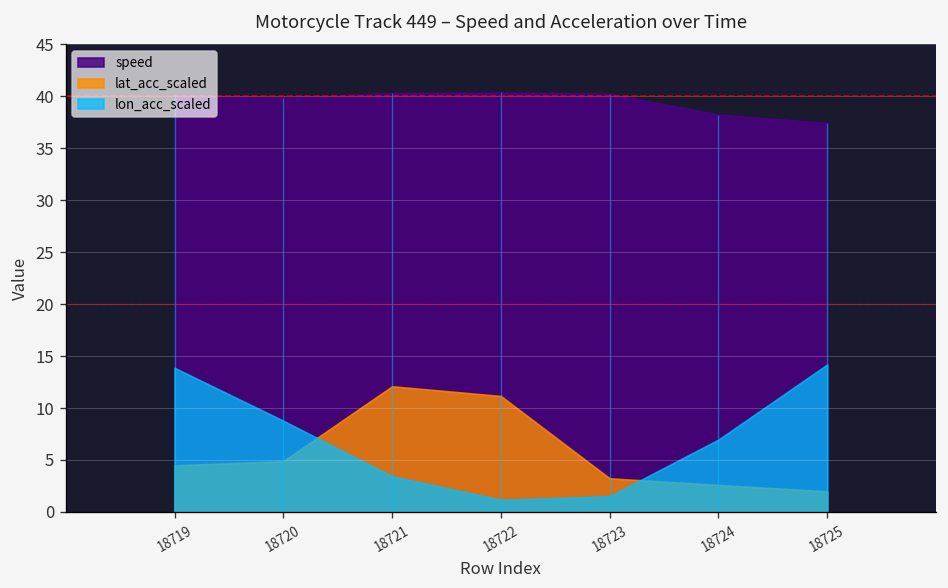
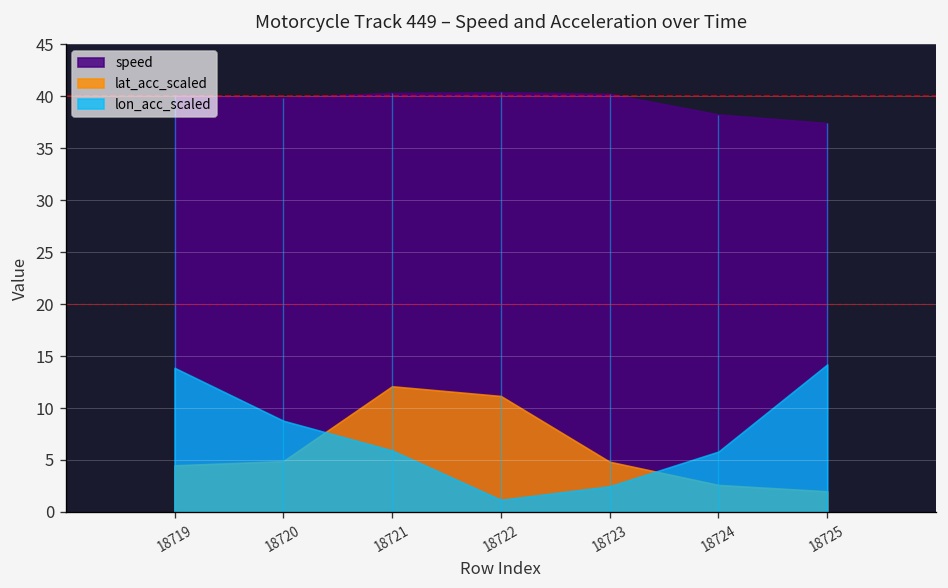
lon_acc_scaled, 18721: 3 -> 6
lat_acc_scaled, 18723: 3 -> 5
lon_acc_scaled, 18723: 1.5 -> 2.5
lon_acc_scaled, 18724: 7 -> 6
